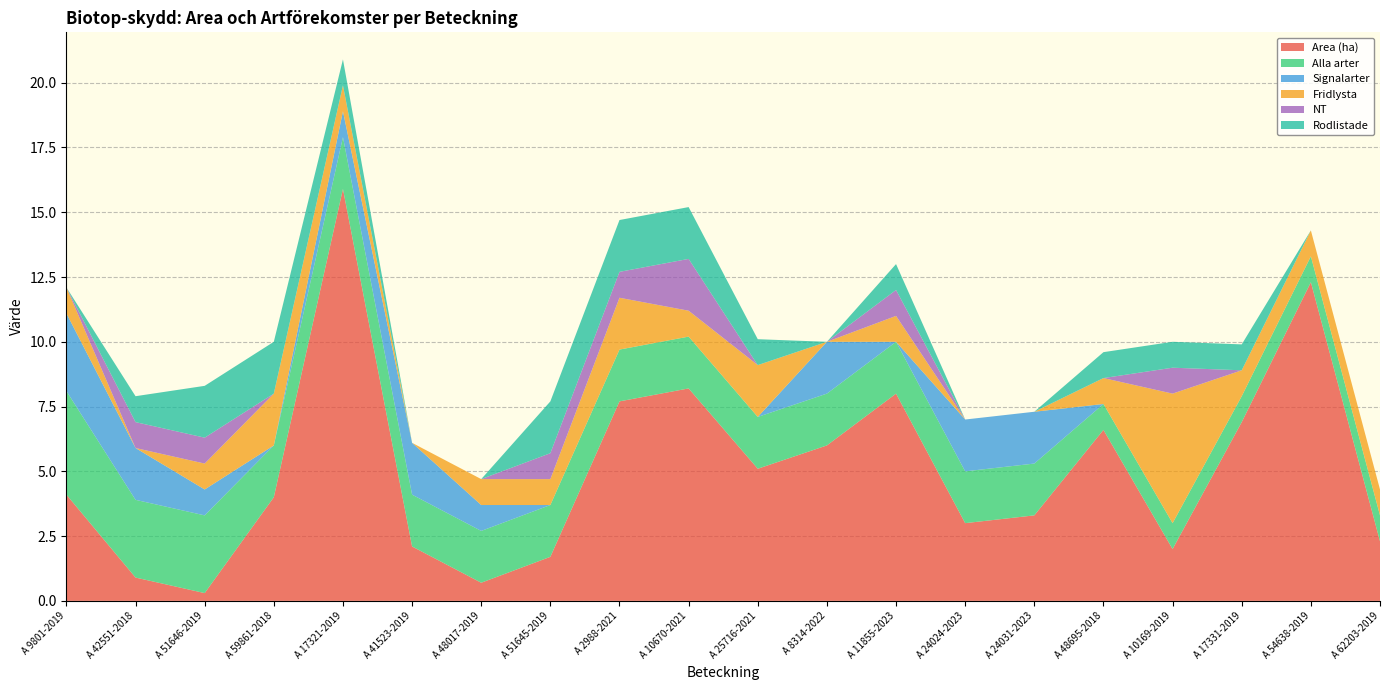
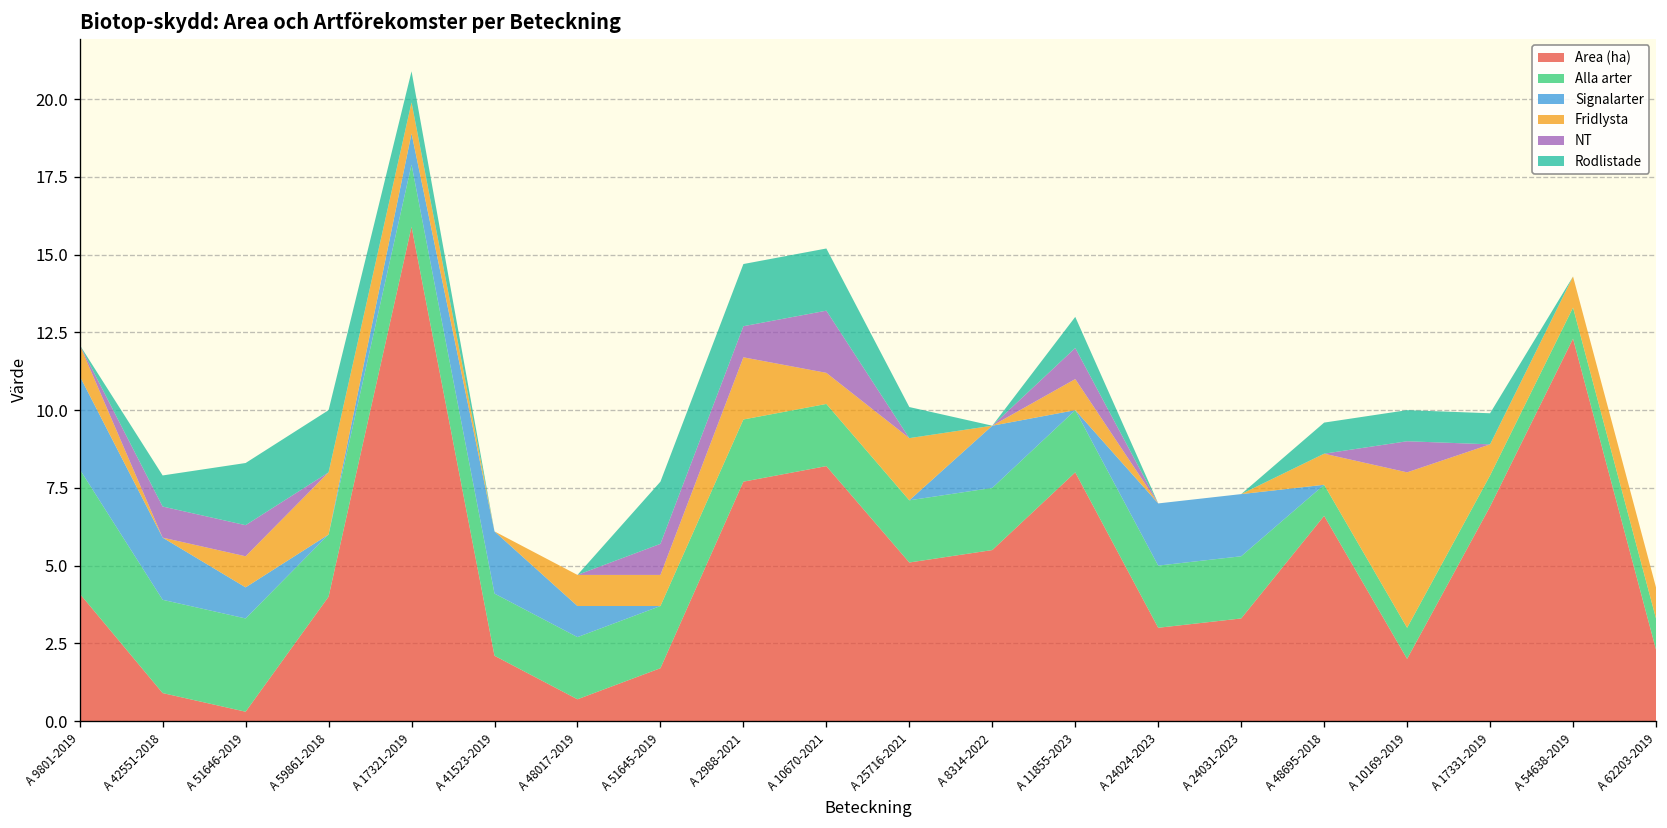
Area (ha), A 8314-2022: 6.0 -> 5.5
